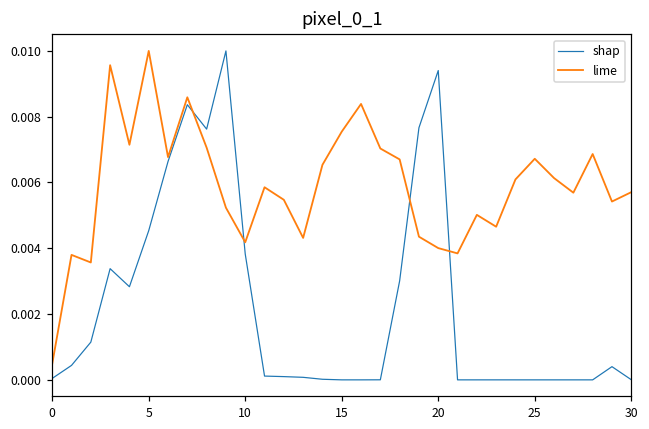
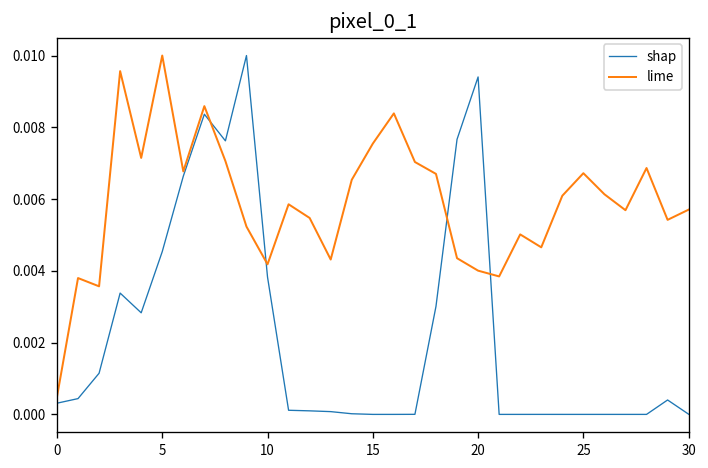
shap, 0: 0.0000 -> 0.0003
